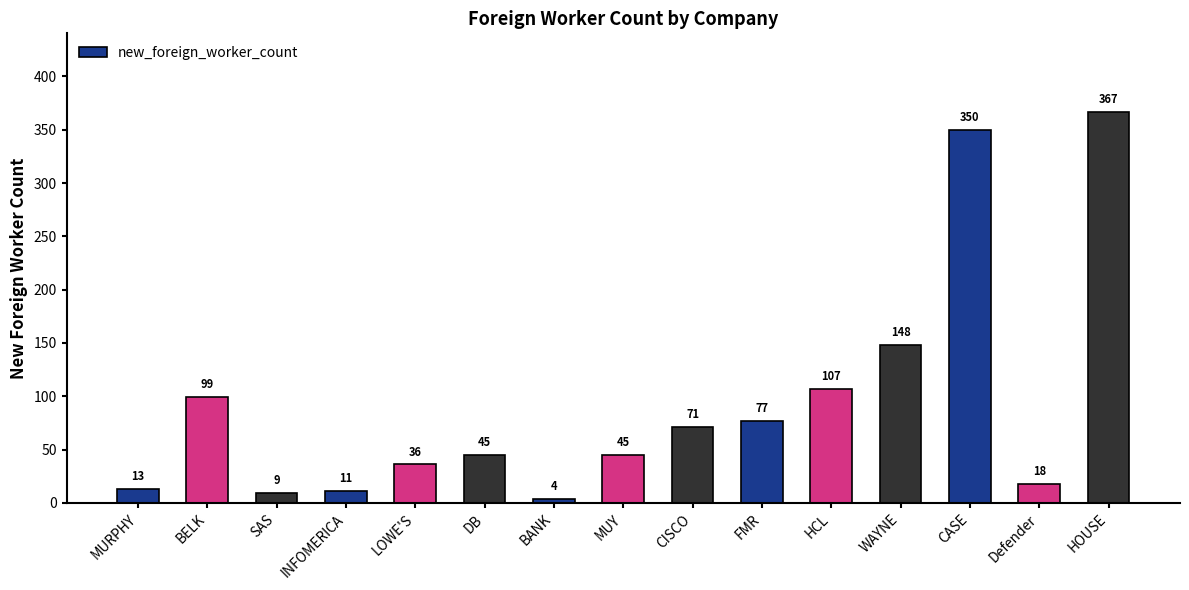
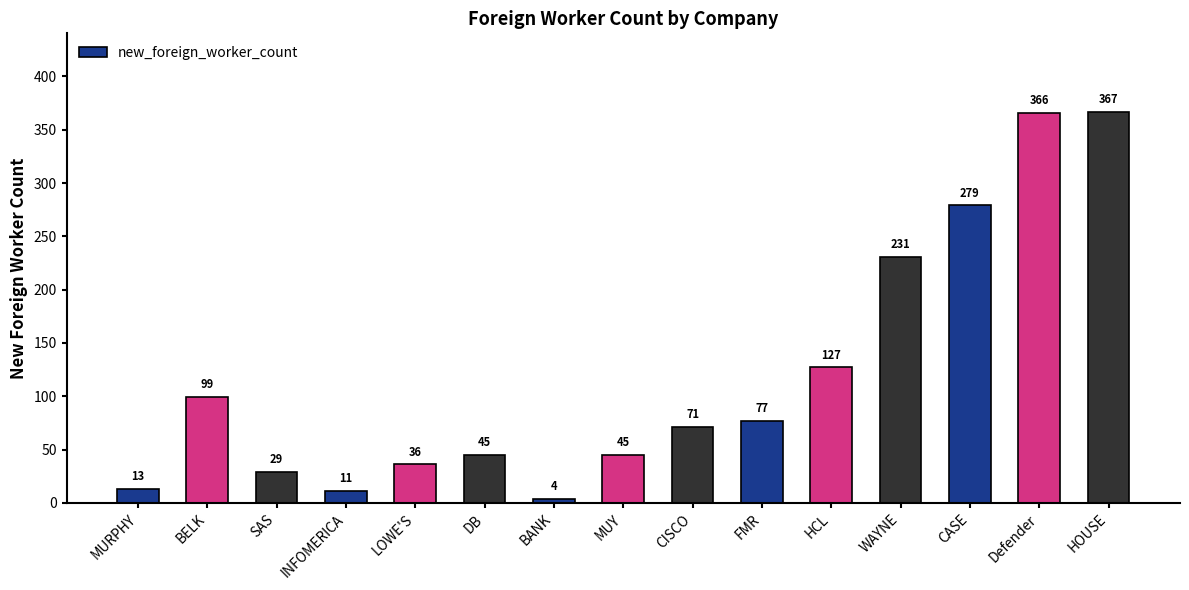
SAS: 9 -> 29
HCL: 107 -> 127
WAYNE: 148 -> 231
CASE: 350 -> 279
Defender: 18 -> 366
